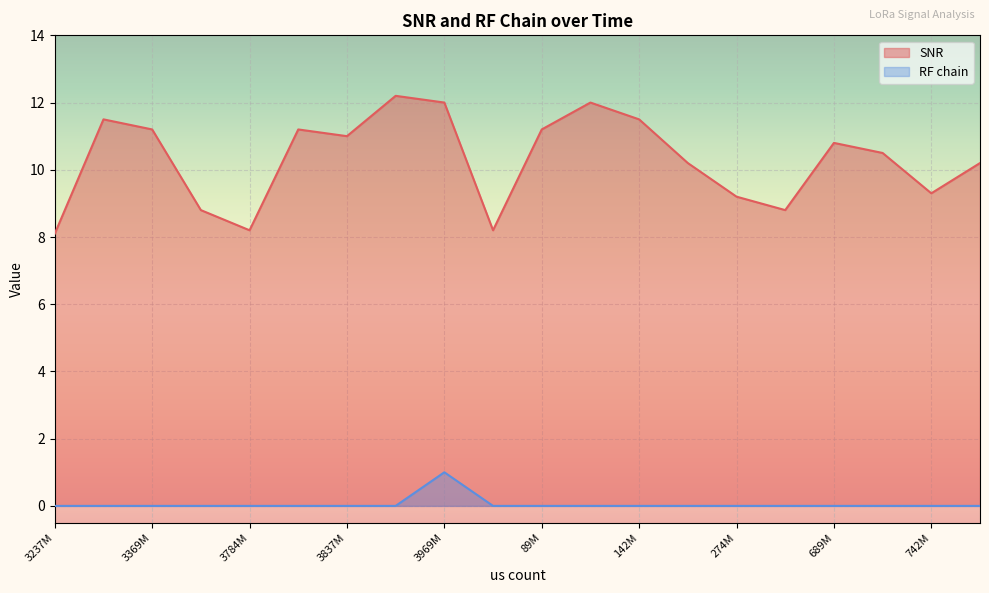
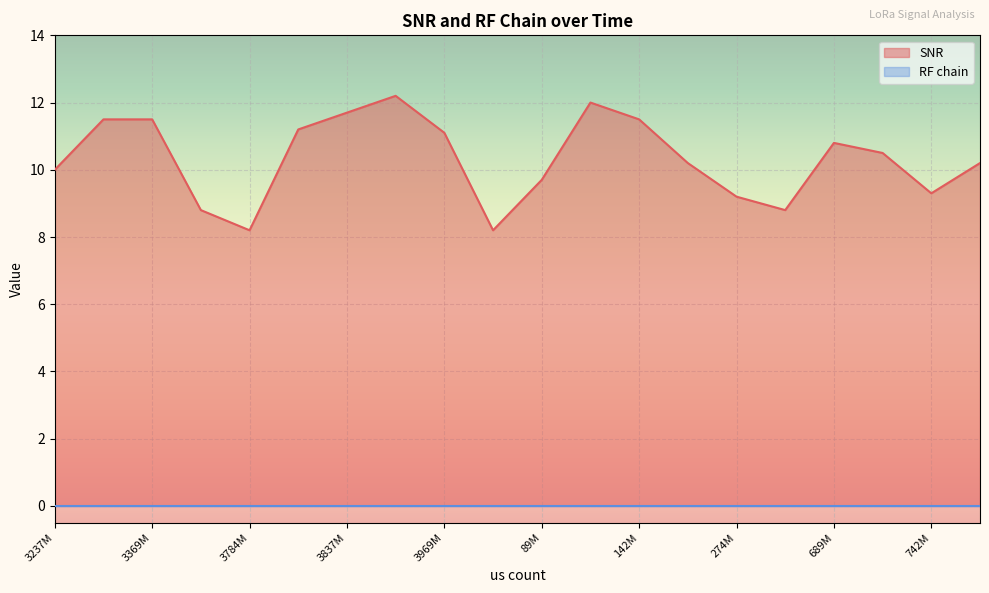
SNR, 3237M: 8.1 -> 10.0
SNR, 3369M: 11.2 -> 11.5
SNR, 3837M: 11.0 -> 11.7
SNR, 3969M: 12.0 -> 11.1
RF chain, 3969M: 1 -> 0
SNR, 89M: 11.2 -> 9.7
